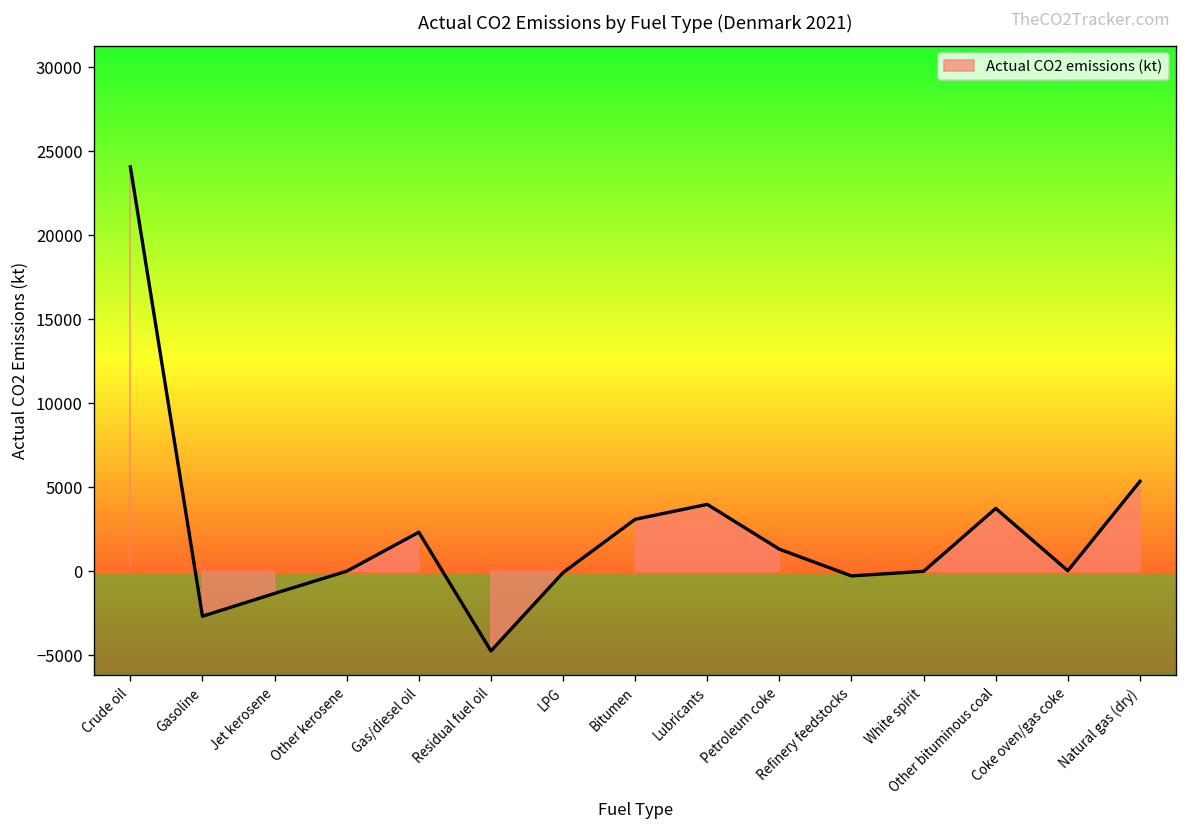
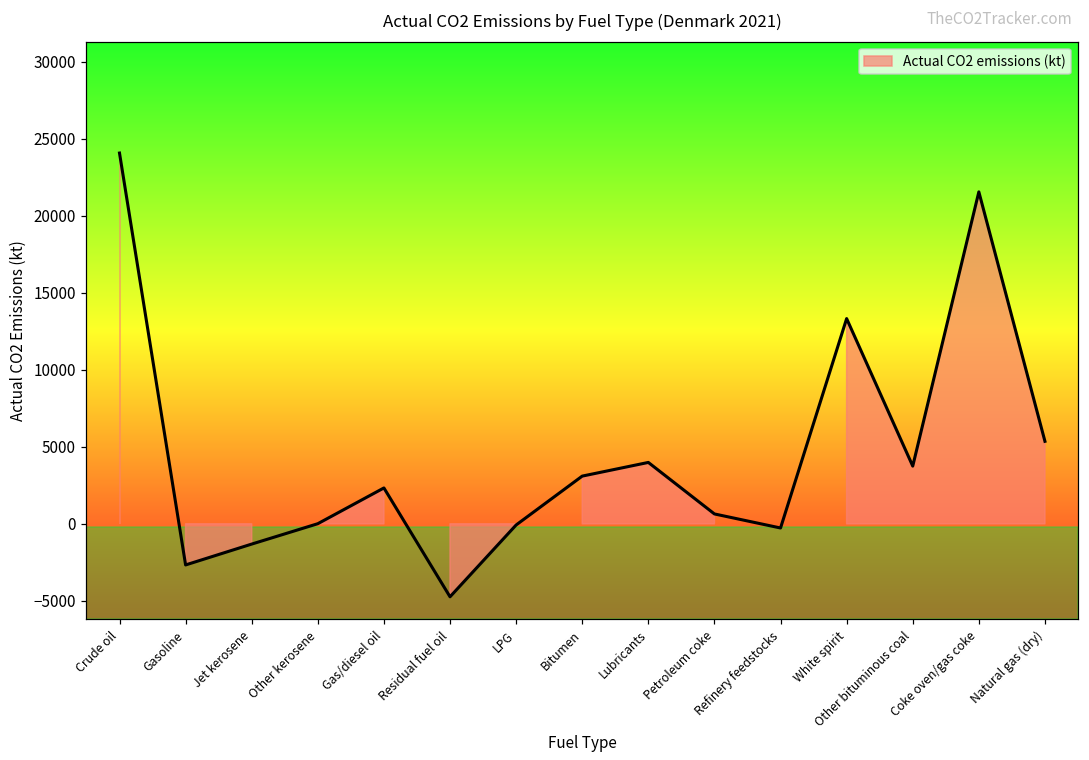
Petroleum coke: 1300 -> 600
White spirit: 0 -> 13300
Coke oven/gas coke: 0 -> 21500
